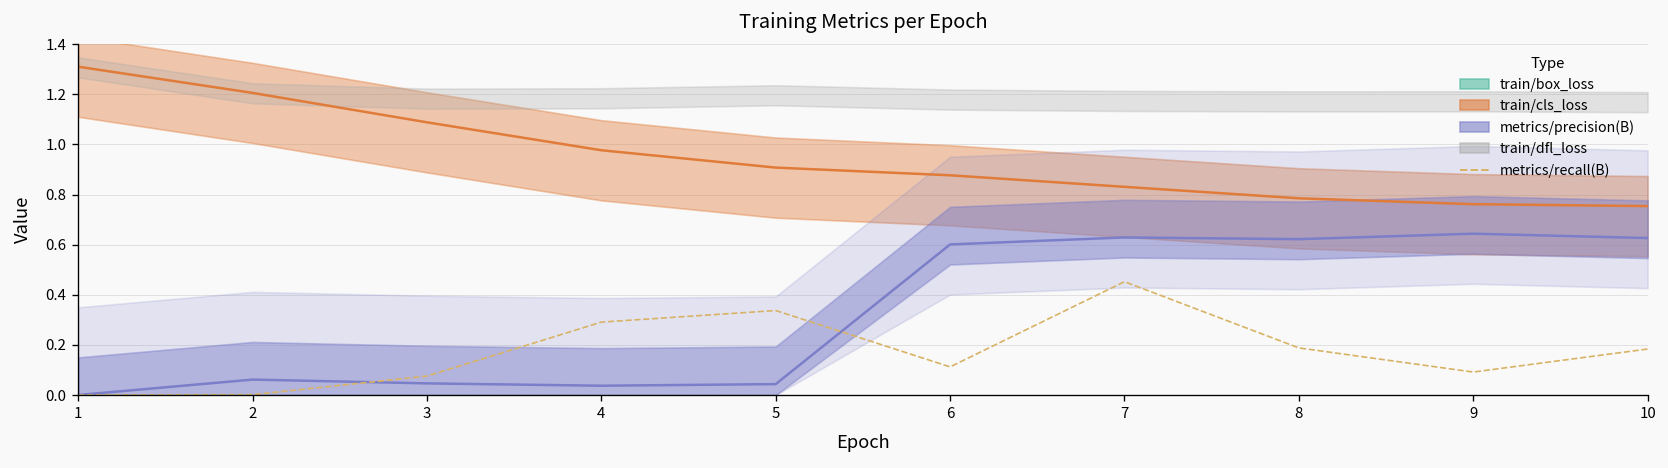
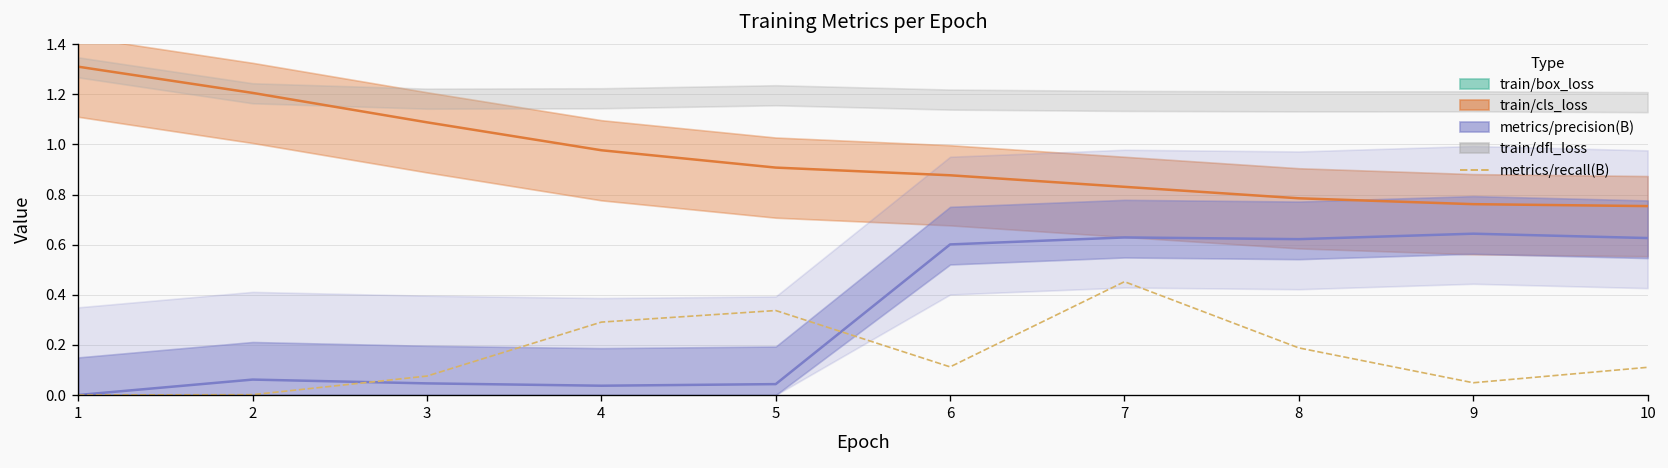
metrics/recall(B), 9: 0.09 -> 0.05
metrics/recall(B), 10: 0.18 -> 0.11
